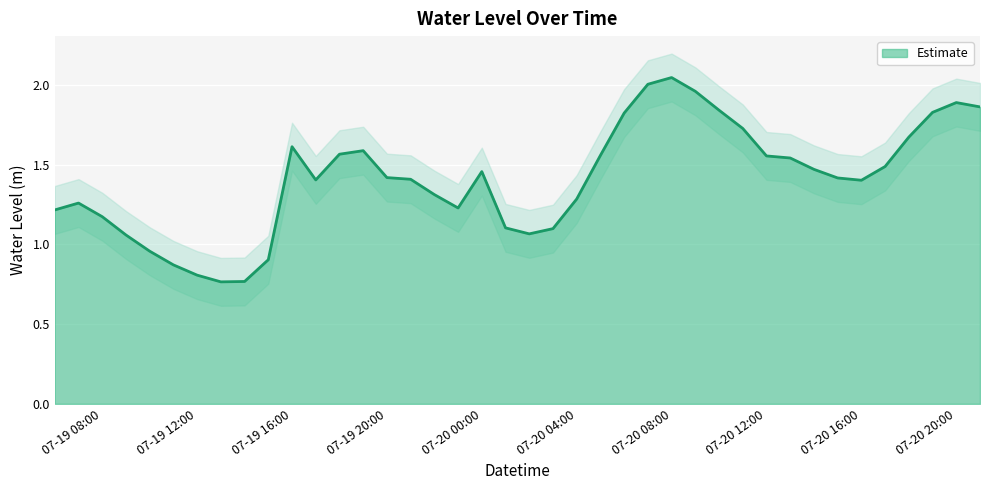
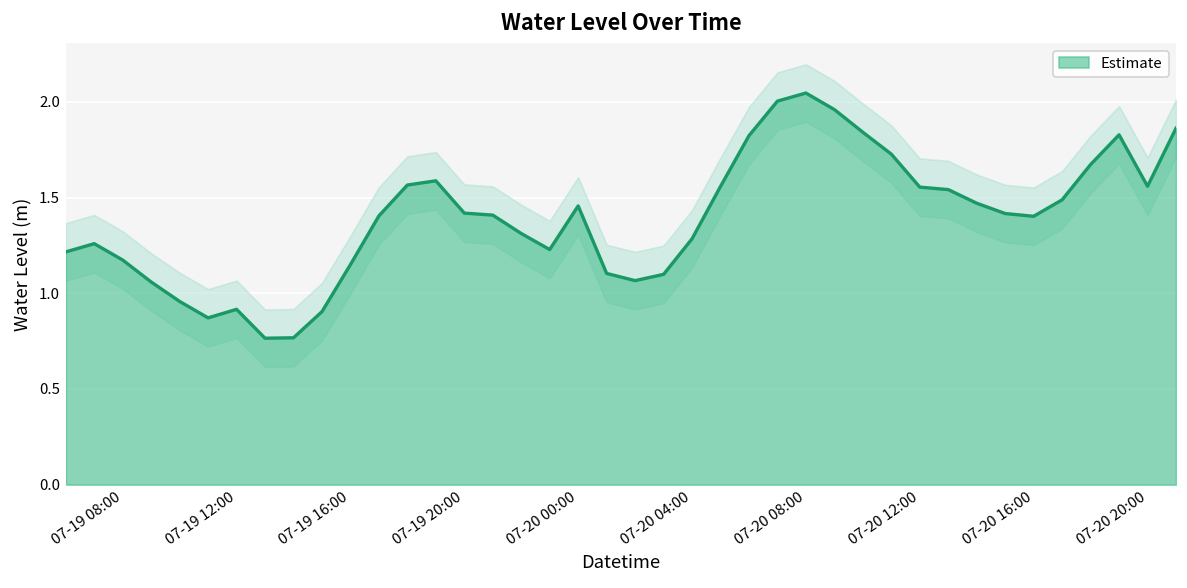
Estimate, 07-19 12:00: 0.81 -> 0.92
Estimate, 07-19 16:00: 1.61 -> 1.15
Estimate, 07-20 20:00: 1.89 -> 1.56
